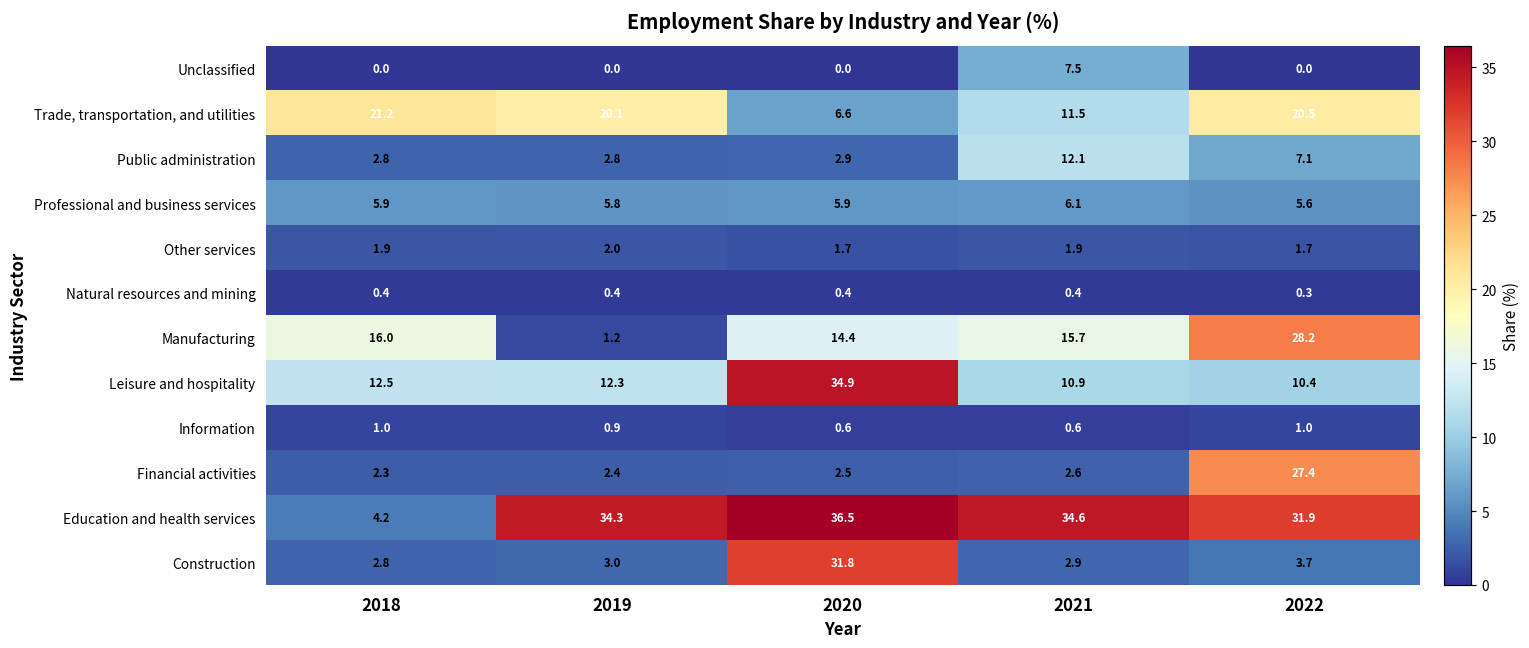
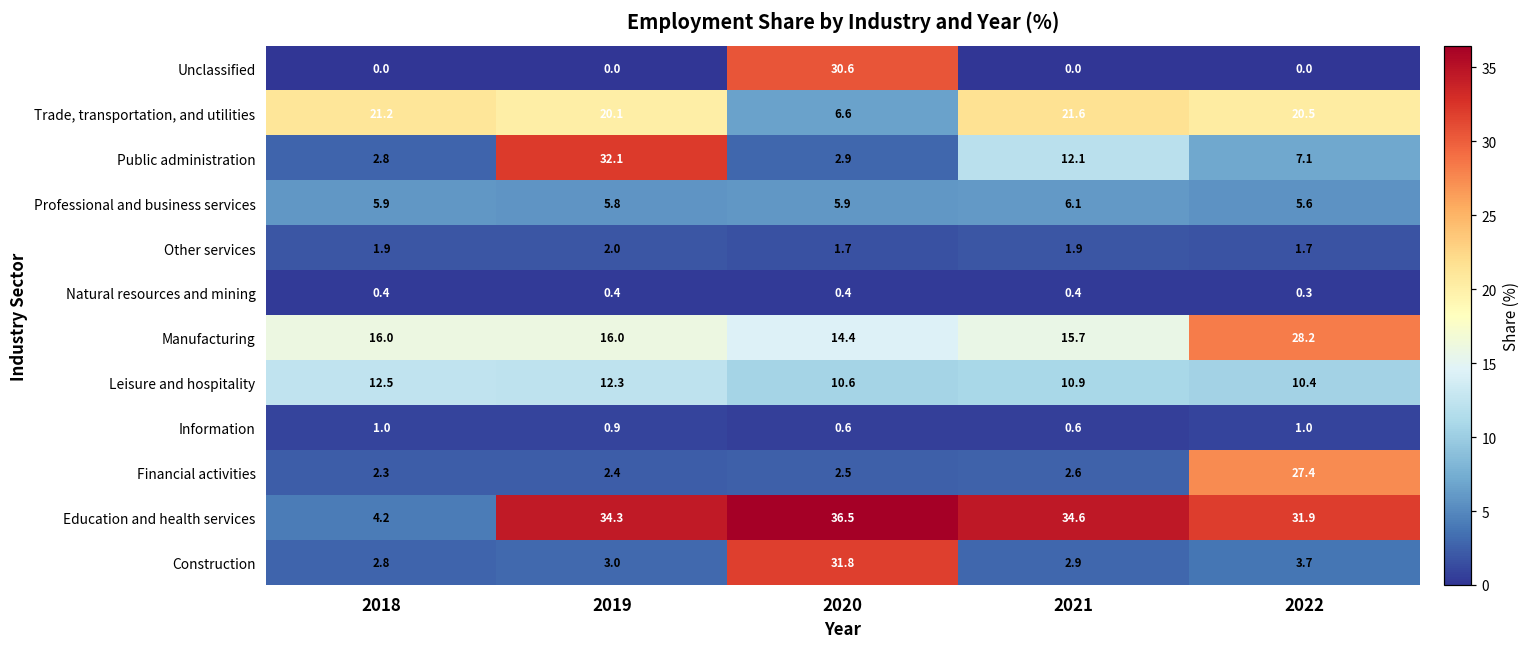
Unclassified, 2020: 0.0 -> 30.6
Unclassified, 2021: 7.5 -> 0.0
Trade, transportation, and utilities, 2021: 11.5 -> 21.6
Public administration, 2019: 2.8 -> 32.1
Manufacturing, 2019: 1.2 -> 16.0
Leisure and hospitality, 2020: 34.9 -> 10.6
